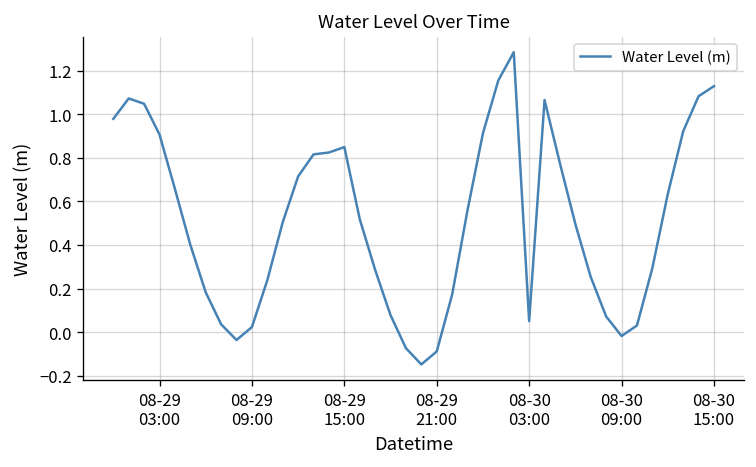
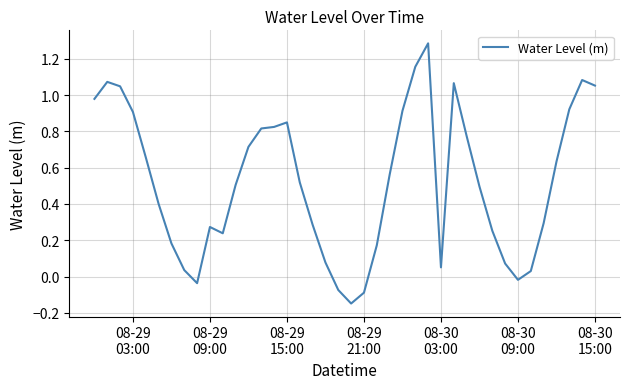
08-29 09:00: 0.02 -> 0.27
08-30 15:00: 1.13 -> 1.05
